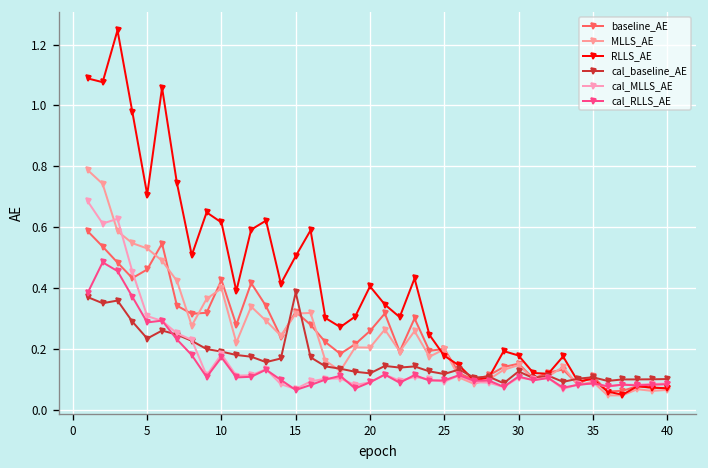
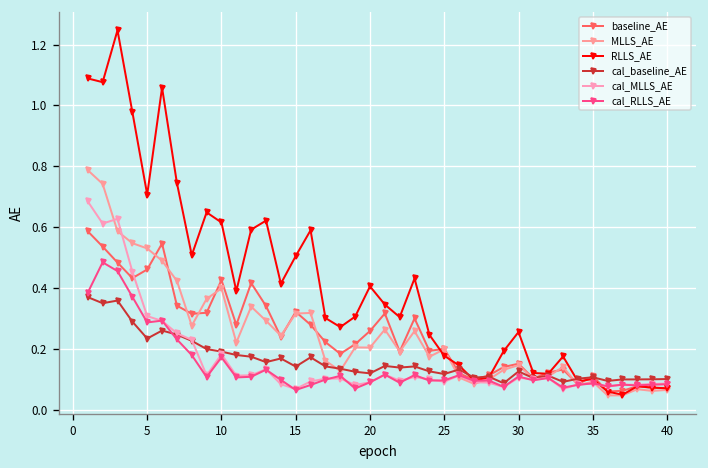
cal_baseline_AE, 15: 0.39 -> 0.14
RLLS_AE, 30: 0.18 -> 0.25
